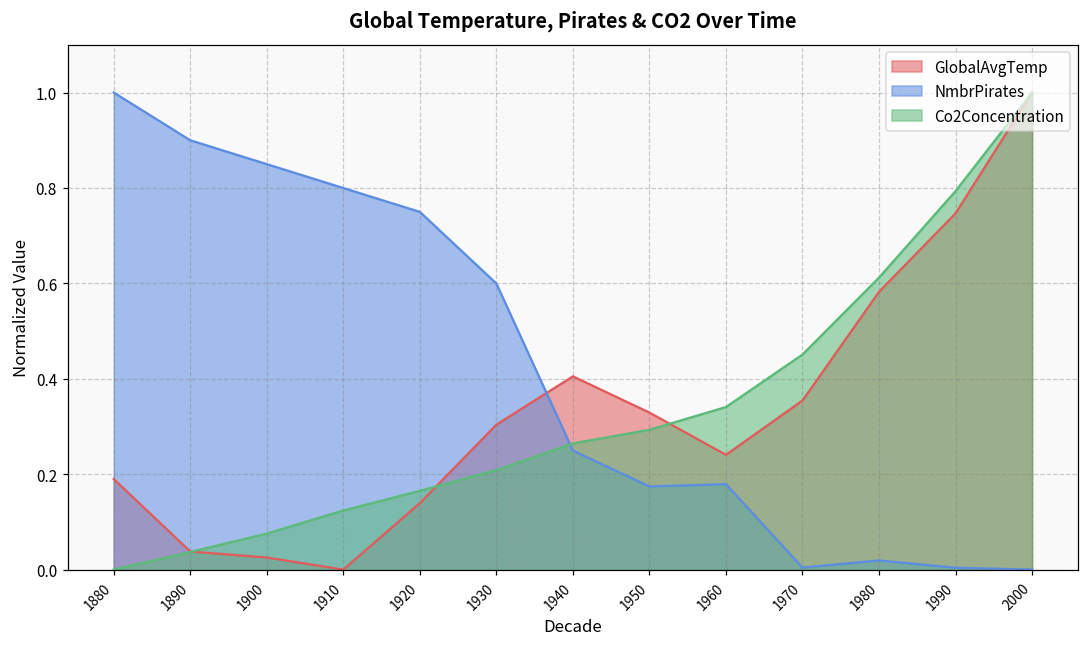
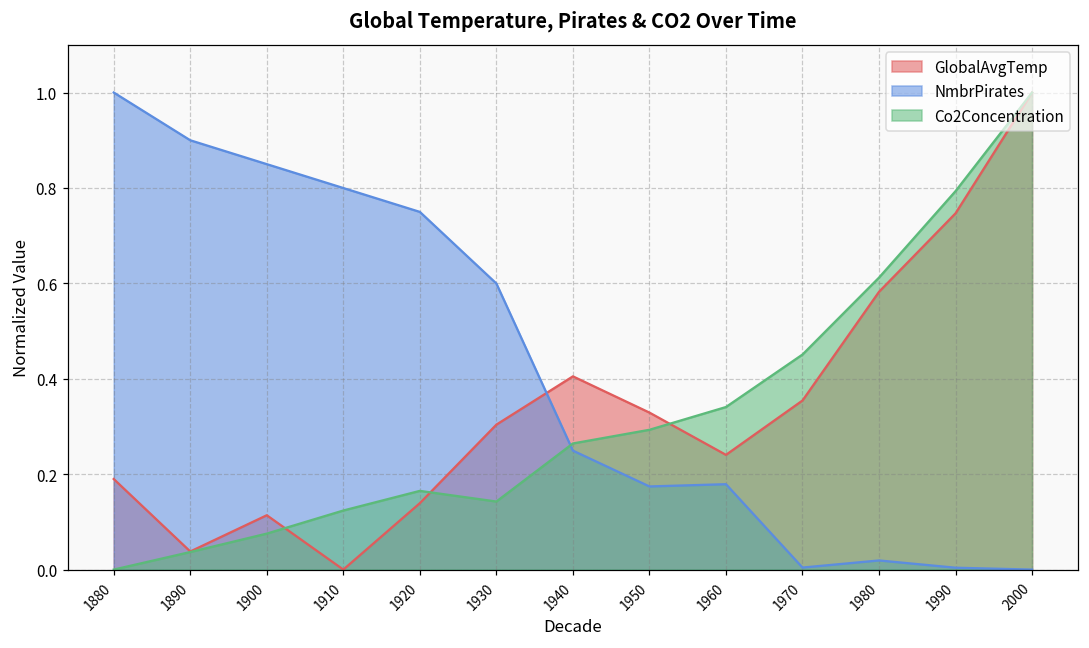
GlobalAvgTemp, 1900: 0.03 -> 0.11
Co2Concentration, 1930: 0.21 -> 0.14
